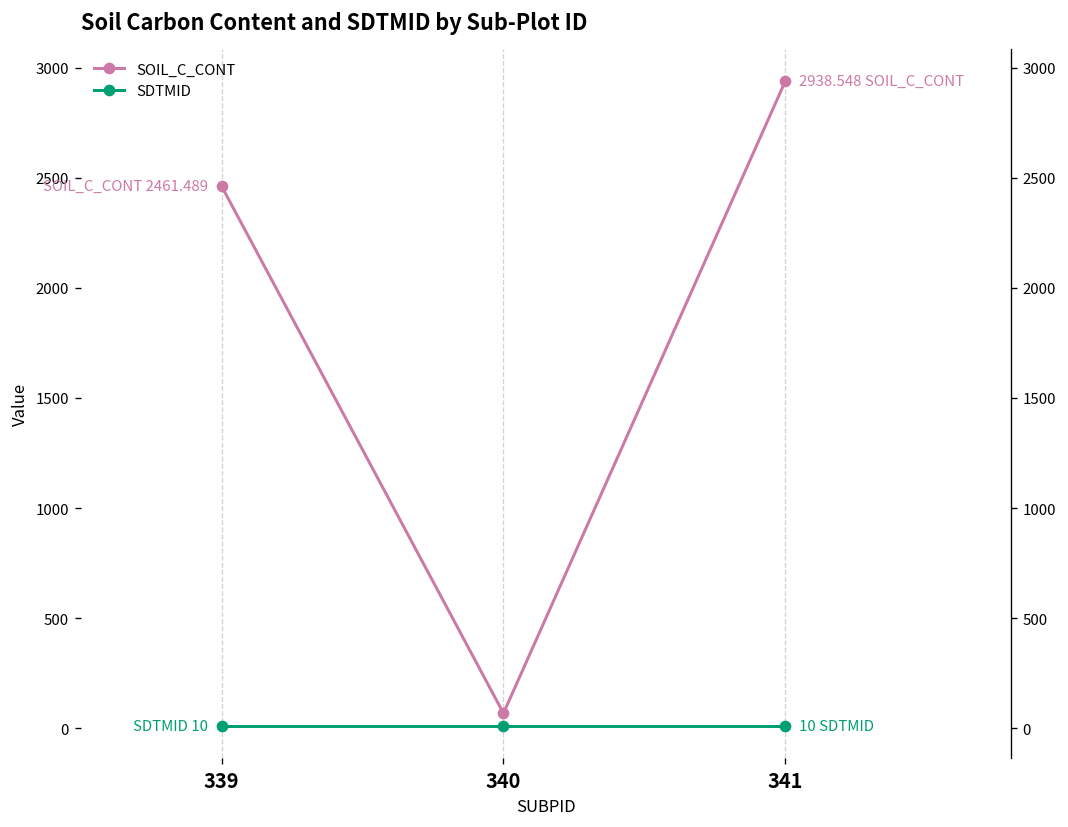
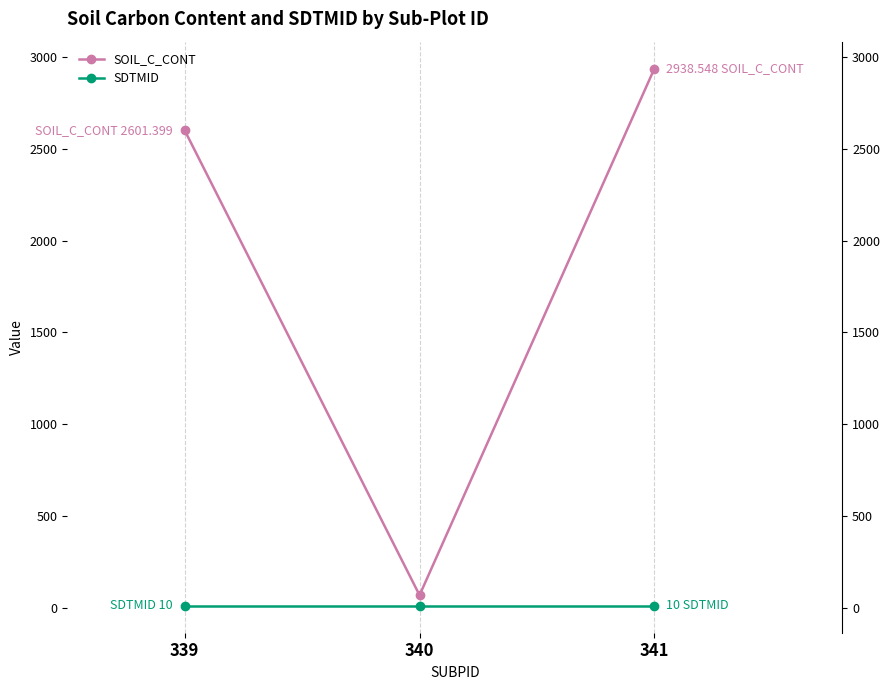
SOIL_C_CONT, 339: 2461.489 -> 2601.399
